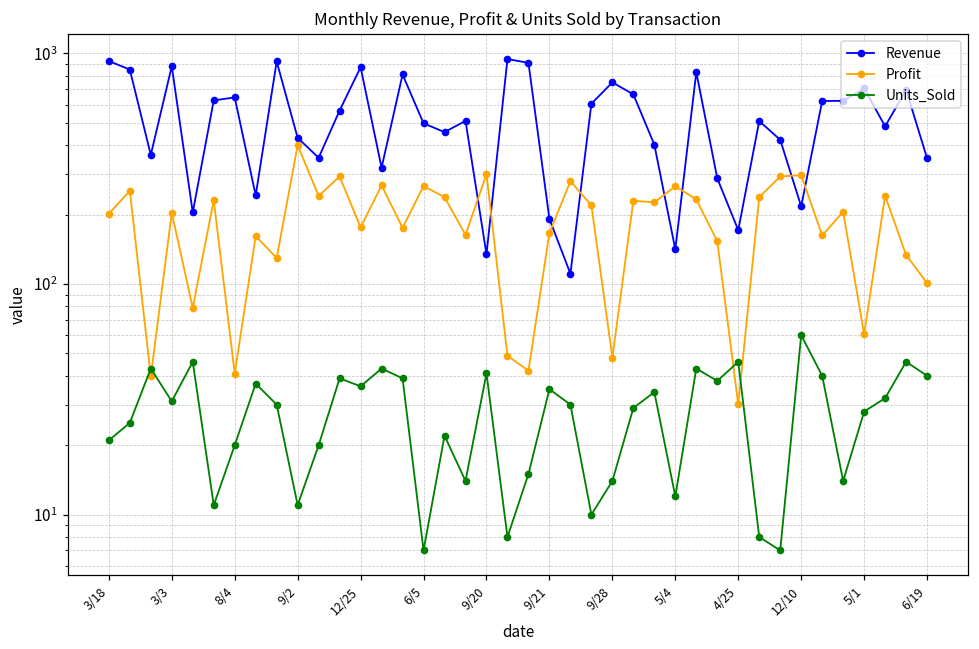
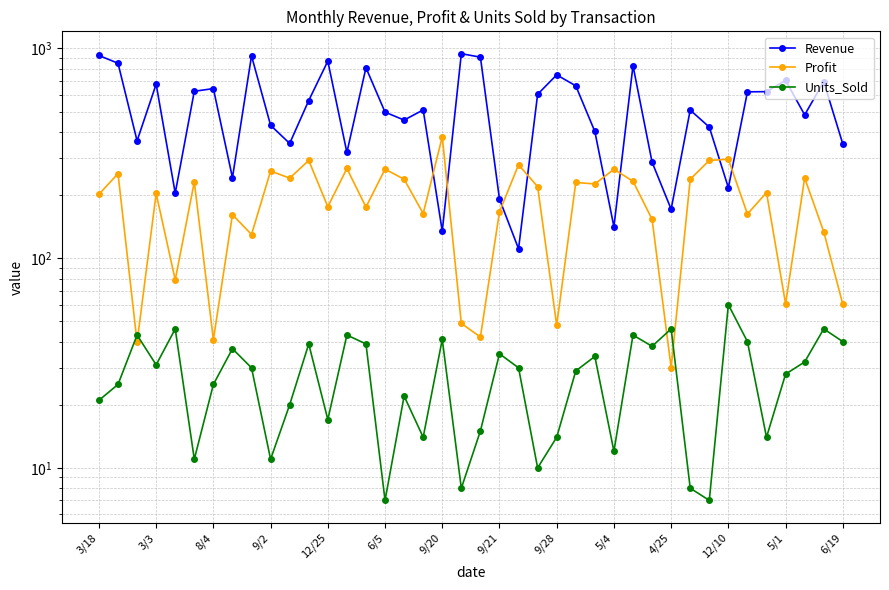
Revenue, 3/3: 880 -> 680
Units_Sold, 8/4: 20 -> 25
Profit, 9/2: 400 -> 260
Units_Sold, 12/25: 36 -> 17
Profit, 9/20: 300 -> 380
Profit, 6/19: 100 -> 60
